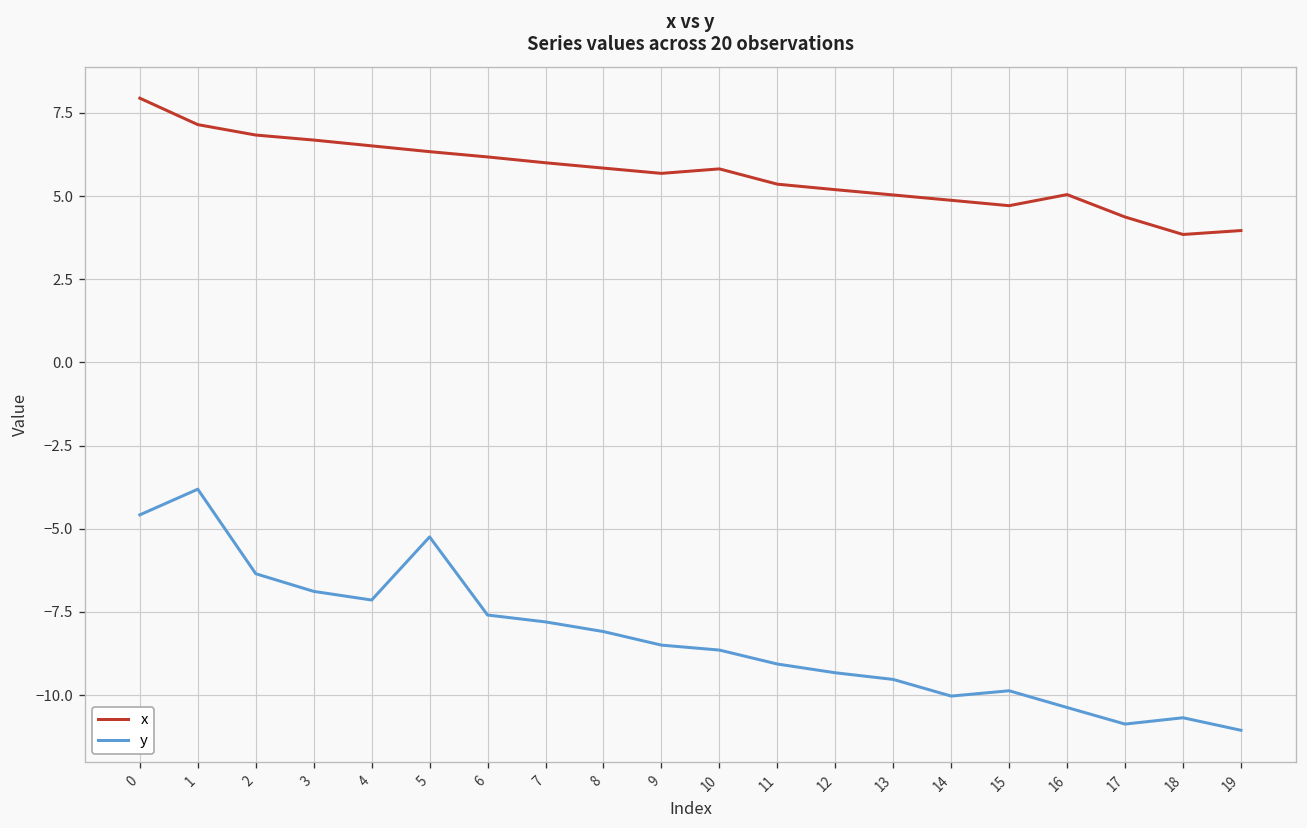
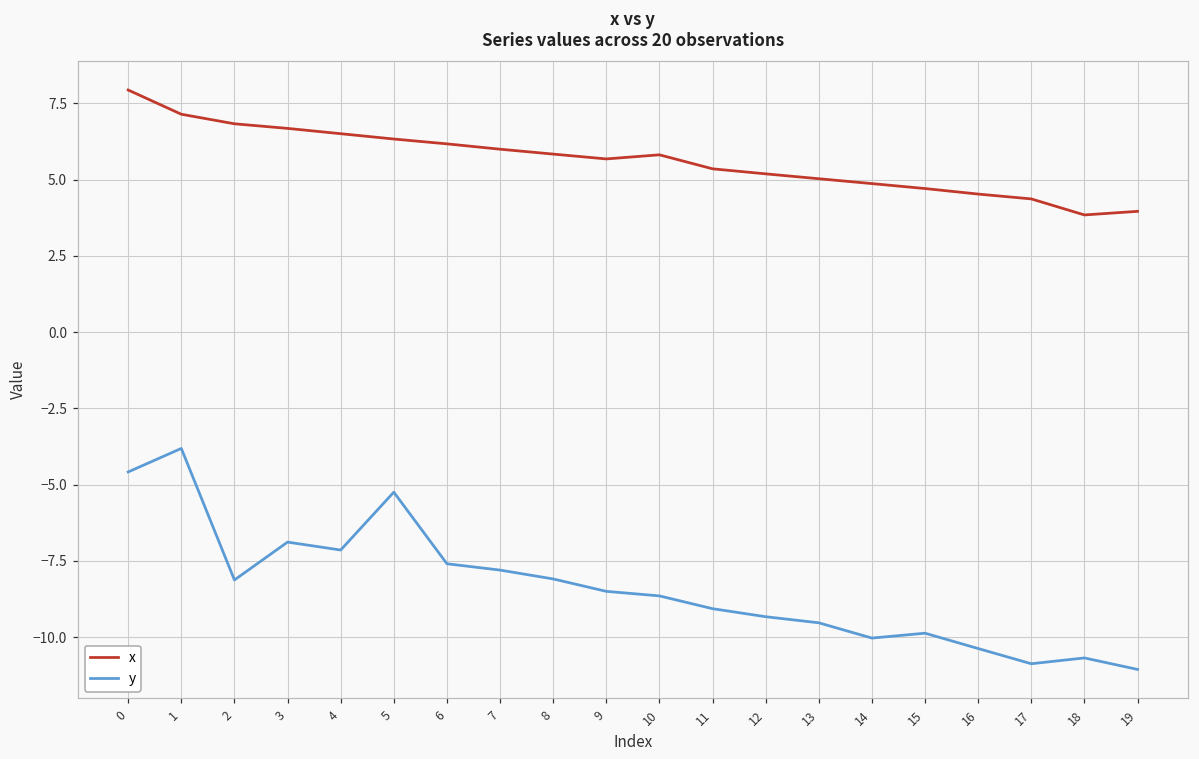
y, 2: -6.4 -> -8.1
x, 16: 5.0 -> 4.5
